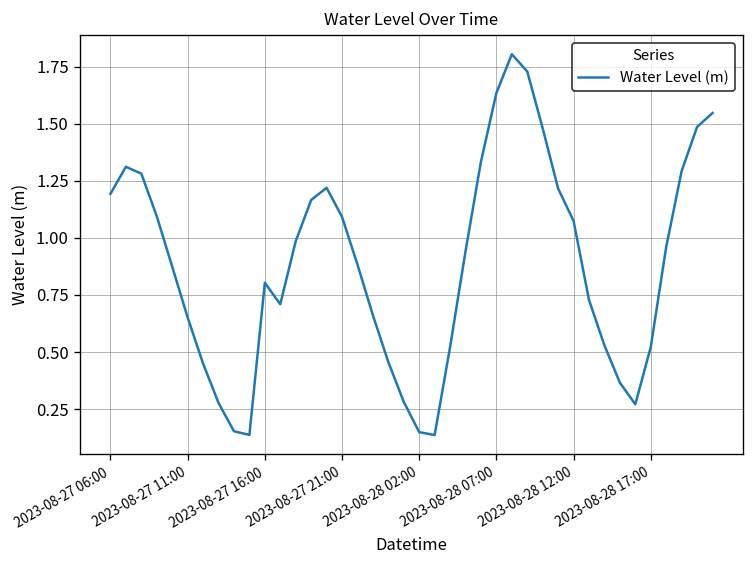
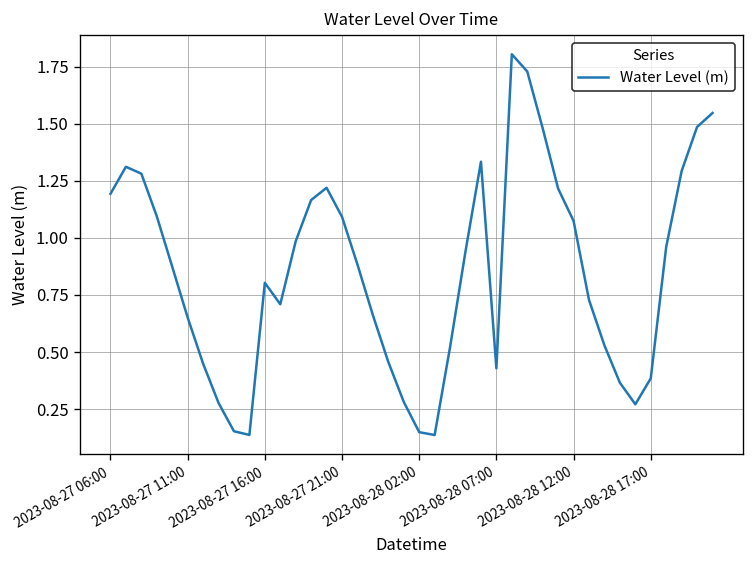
2023-08-28 07:00: 1.63 -> 0.43
2023-08-28 17:00: 0.52 -> 0.38
